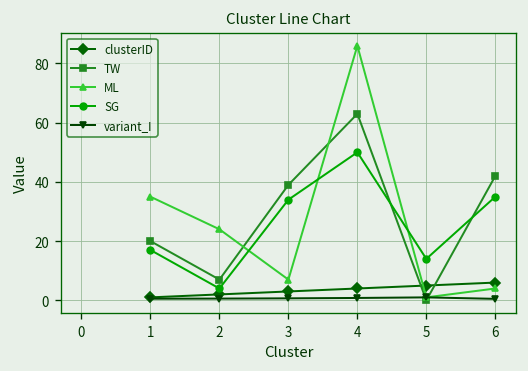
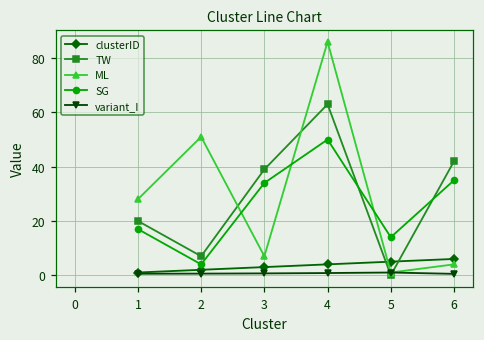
ML, 1: 35 -> 28
ML, 2: 24 -> 51
